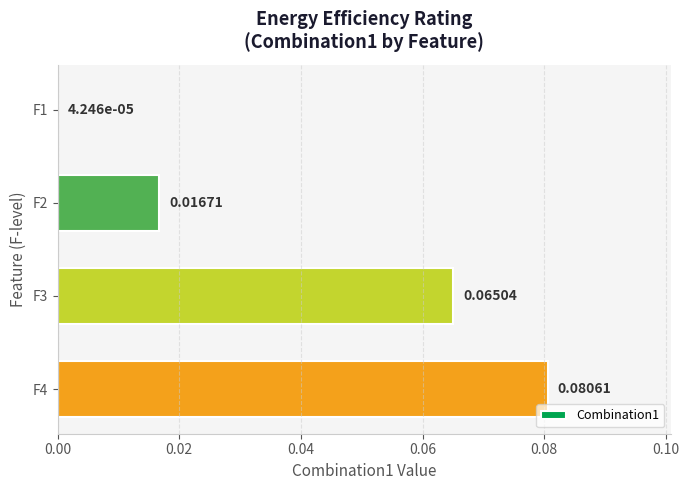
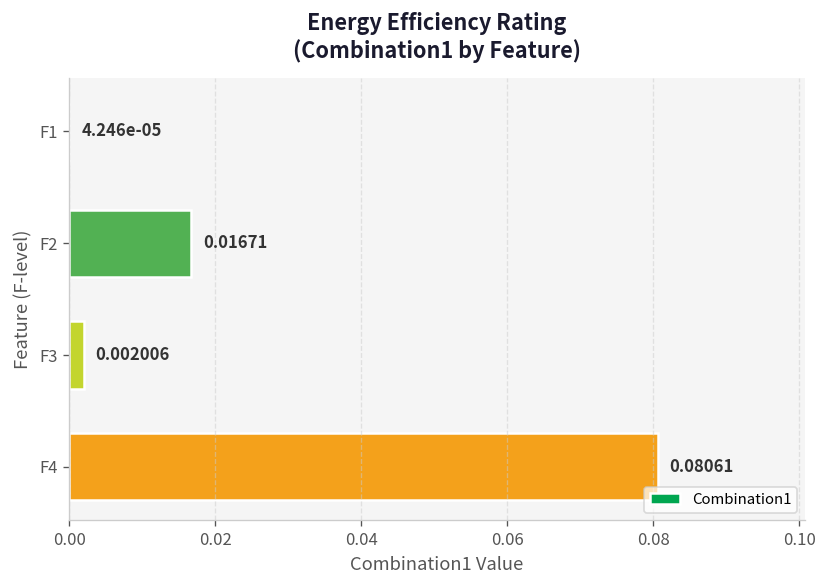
F3: 0.06504 -> 0.002006
